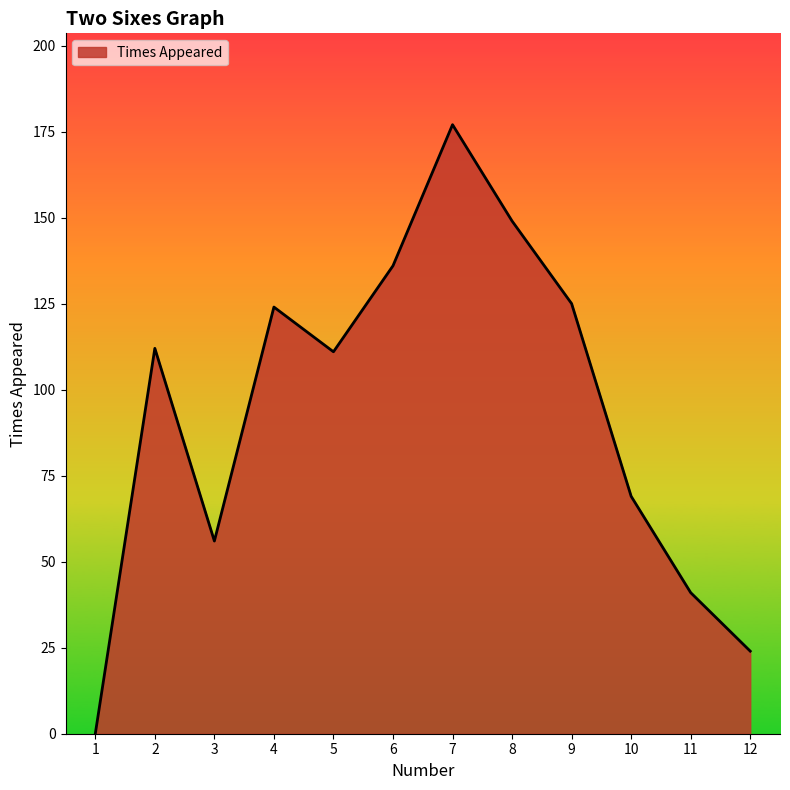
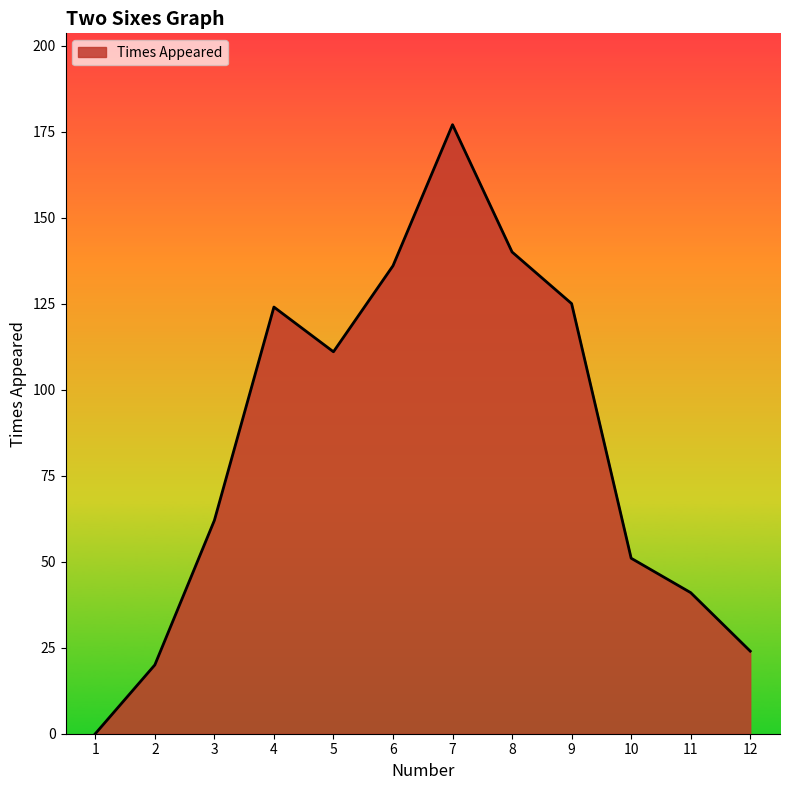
2: 112 -> 20
3: 56 -> 62
8: 149 -> 140
10: 69 -> 51
